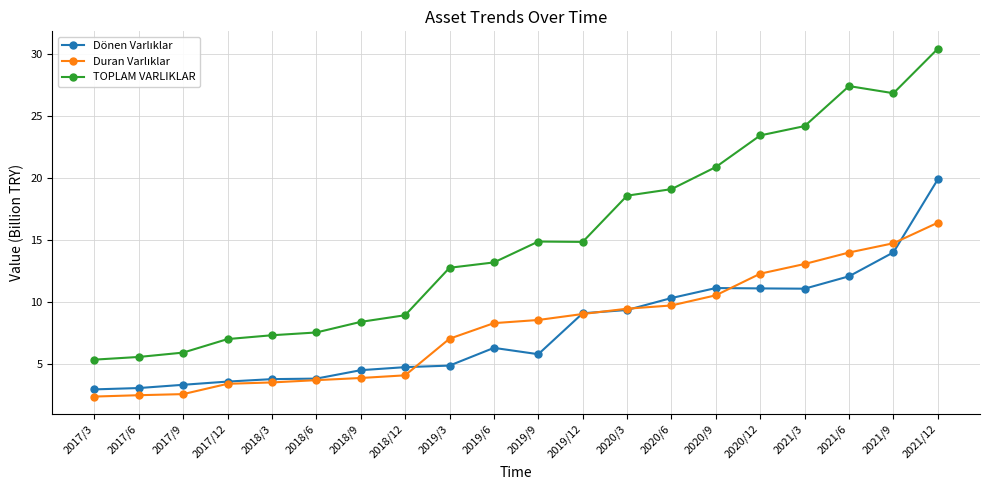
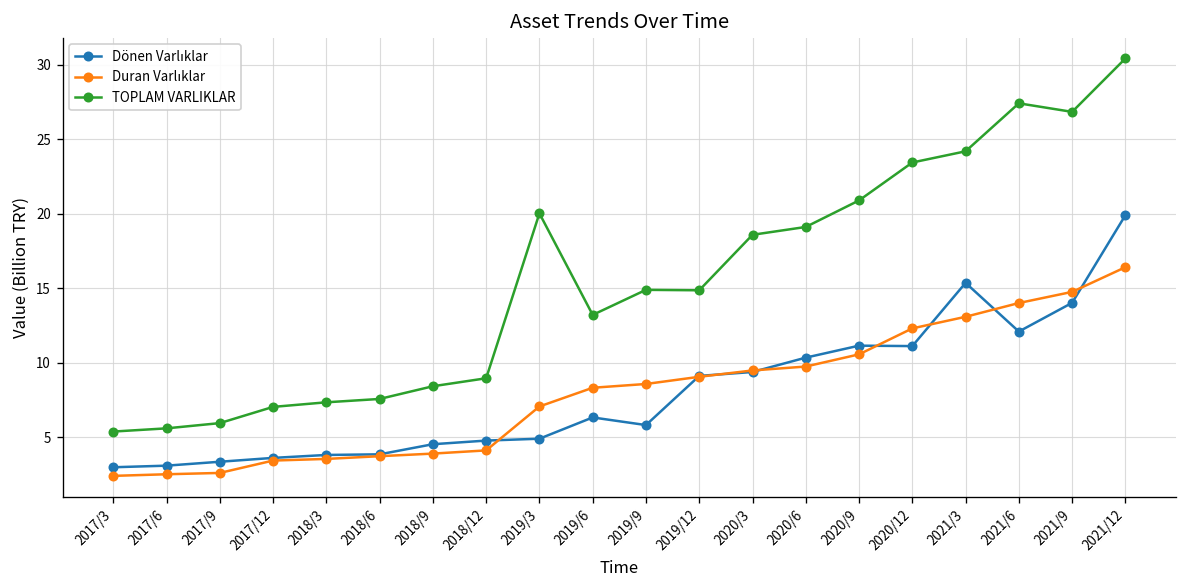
TOPLAM VARLIKLAR, 2019/3: 12.8 -> 20.0
Dönen Varlıklar, 2021/3: 11.1 -> 15.4
